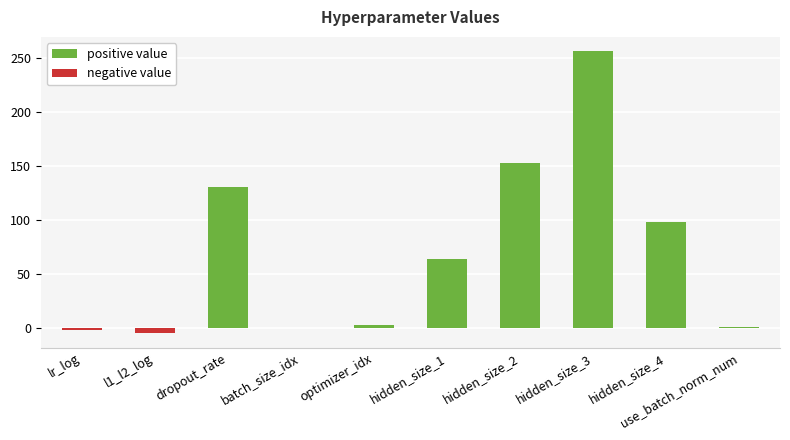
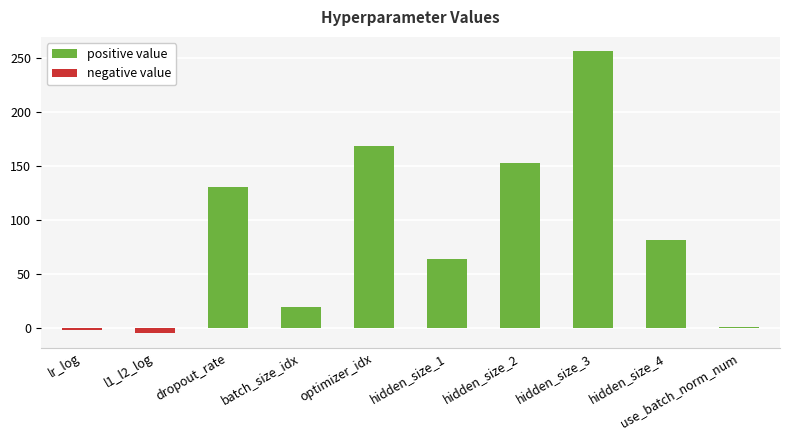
batch_size_idx: 0 -> 20
optimizer_idx: 3 -> 169
hidden_size_4: 98 -> 81
